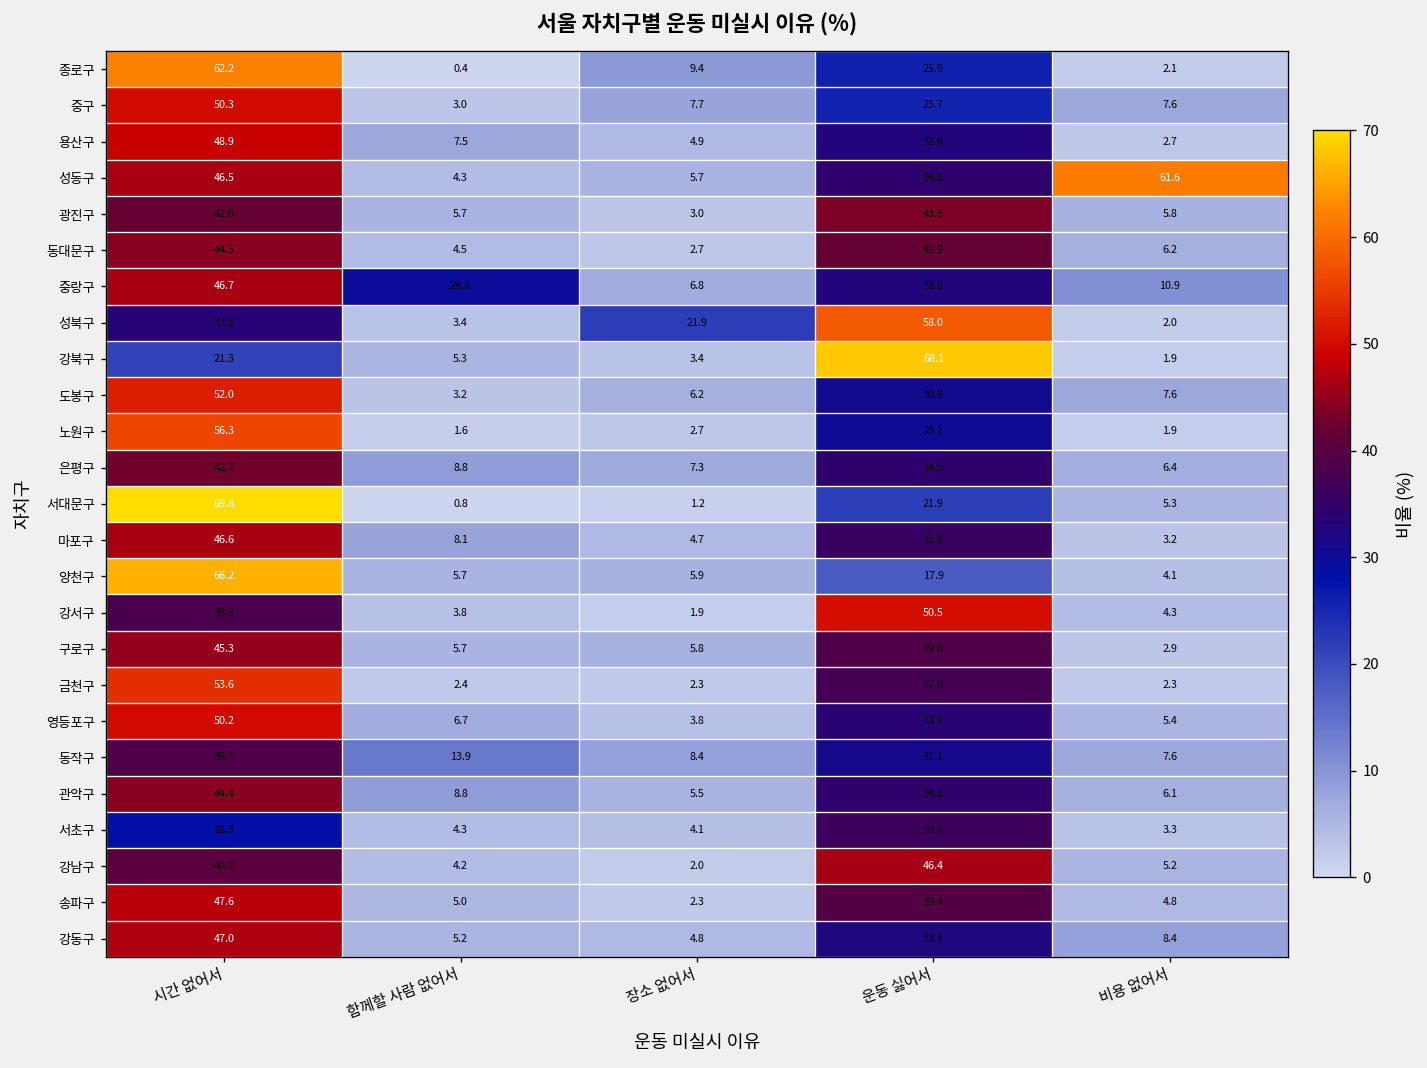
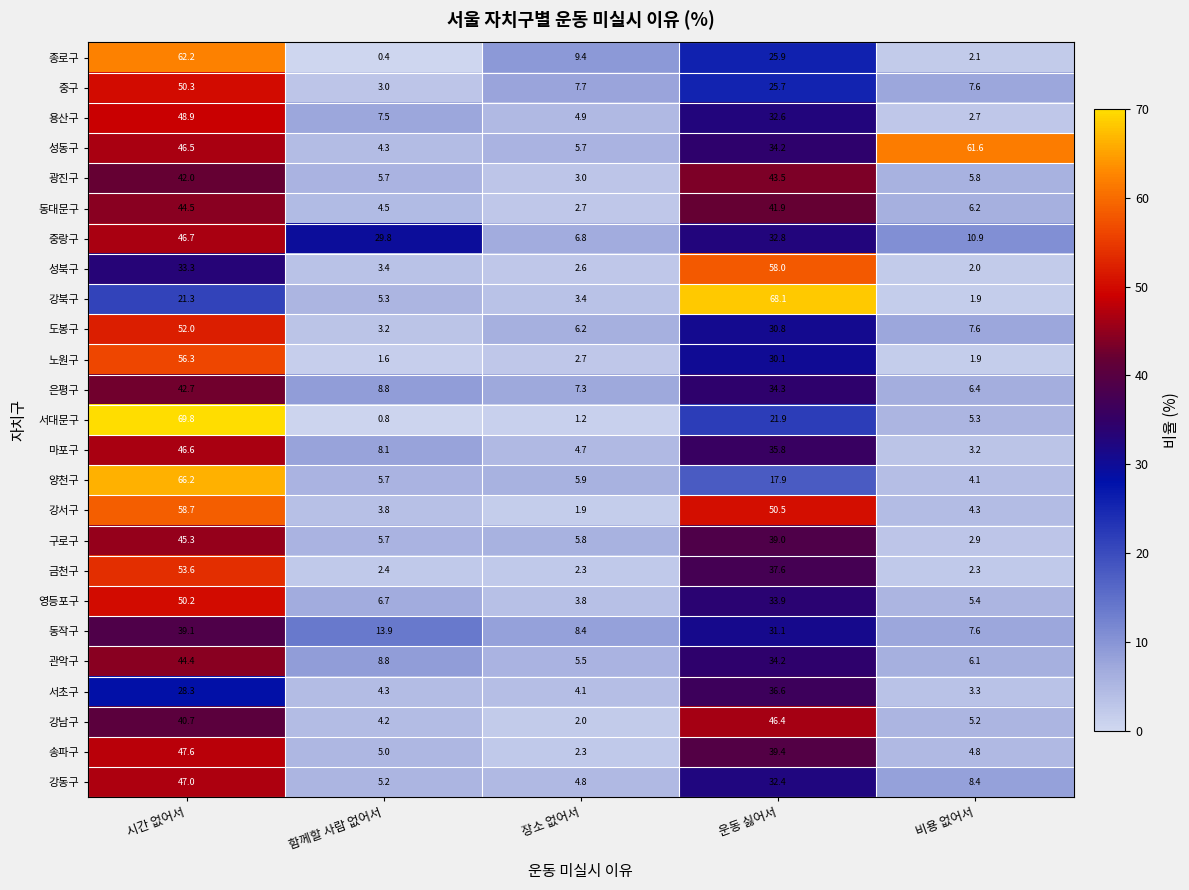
성북구, 장소 없어서: 21.9 -> 2.6
강서구, 시간 없어서: 38.5 -> 58.7
